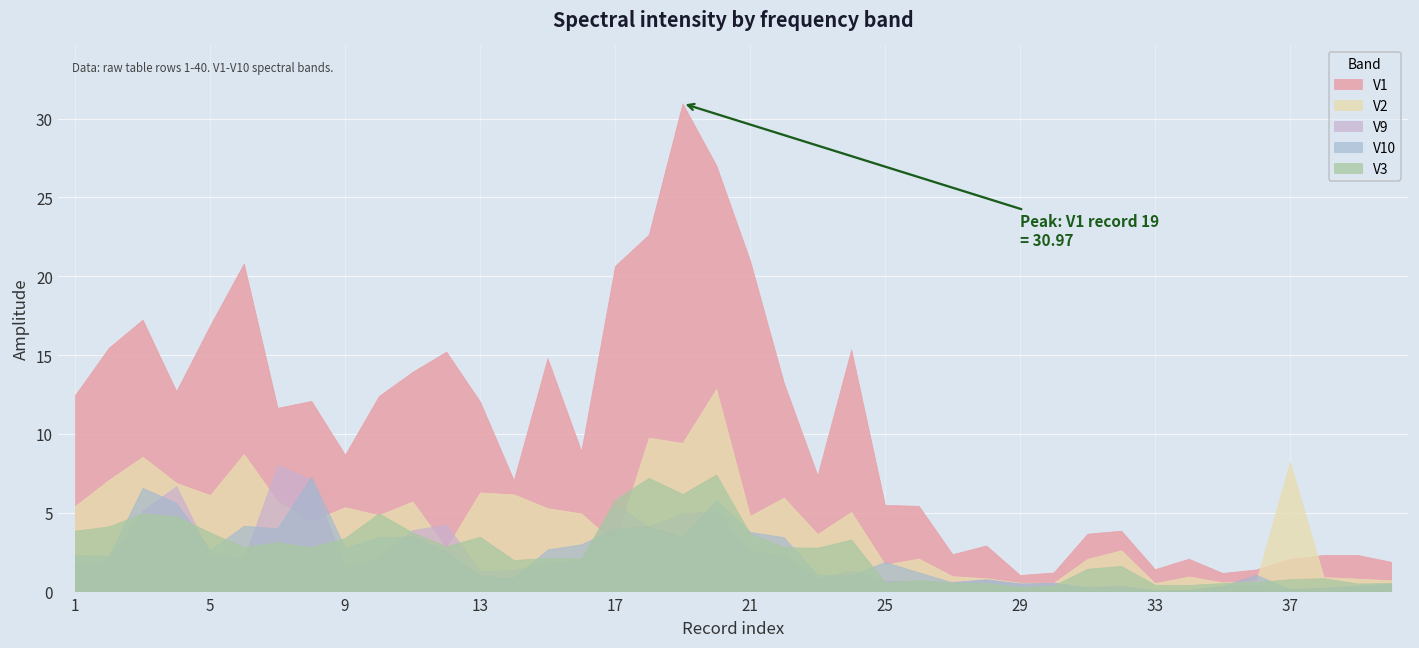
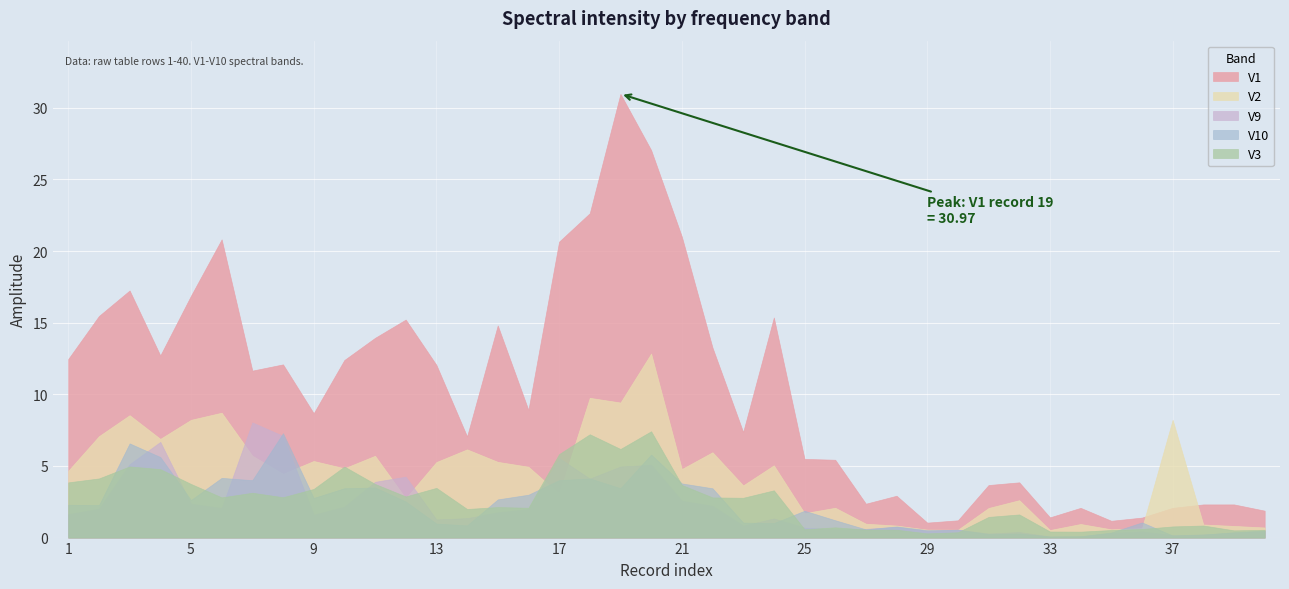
V2, 1: 5.4 -> 4.7
V2, 5: 6.1 -> 8.2
V2, 13: 6.3 -> 5.3
